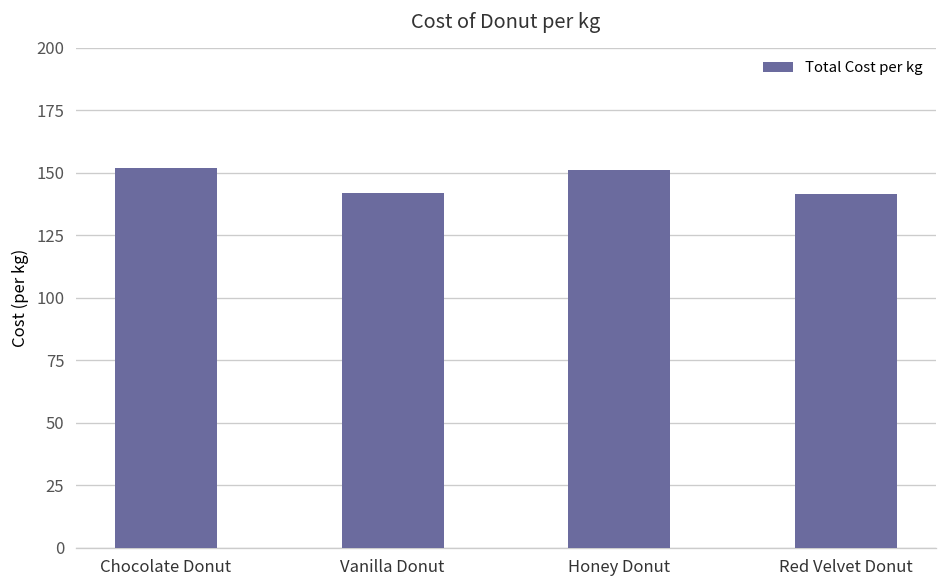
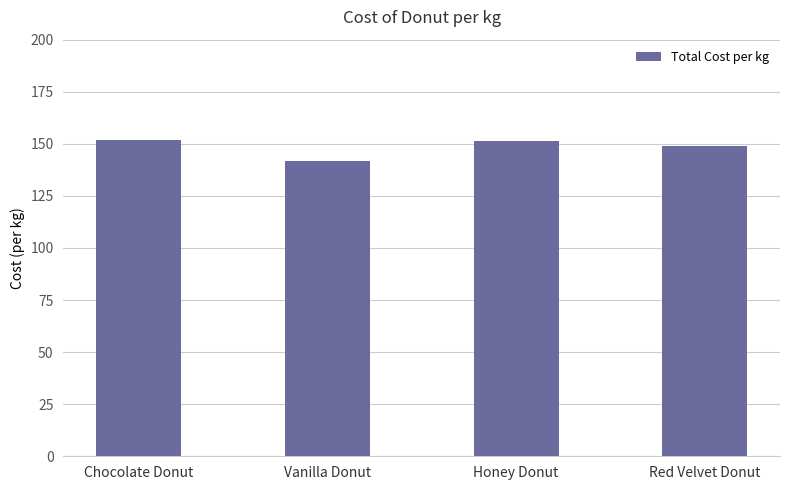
Red Velvet Donut: 141 -> 149
